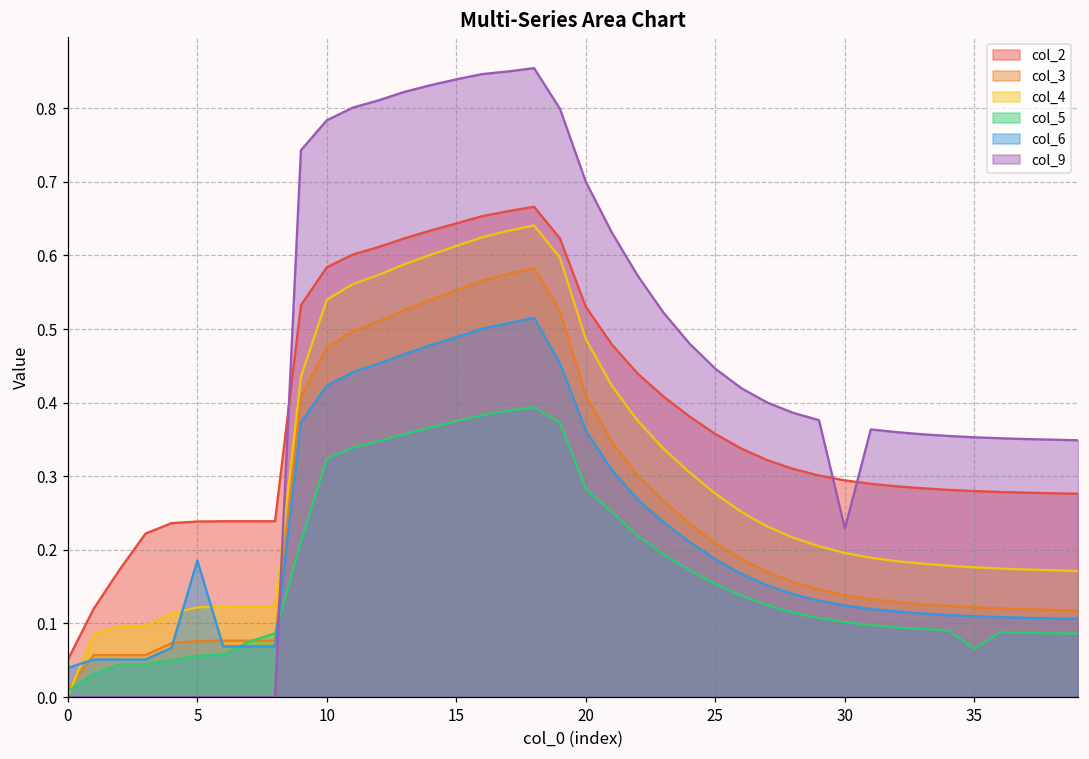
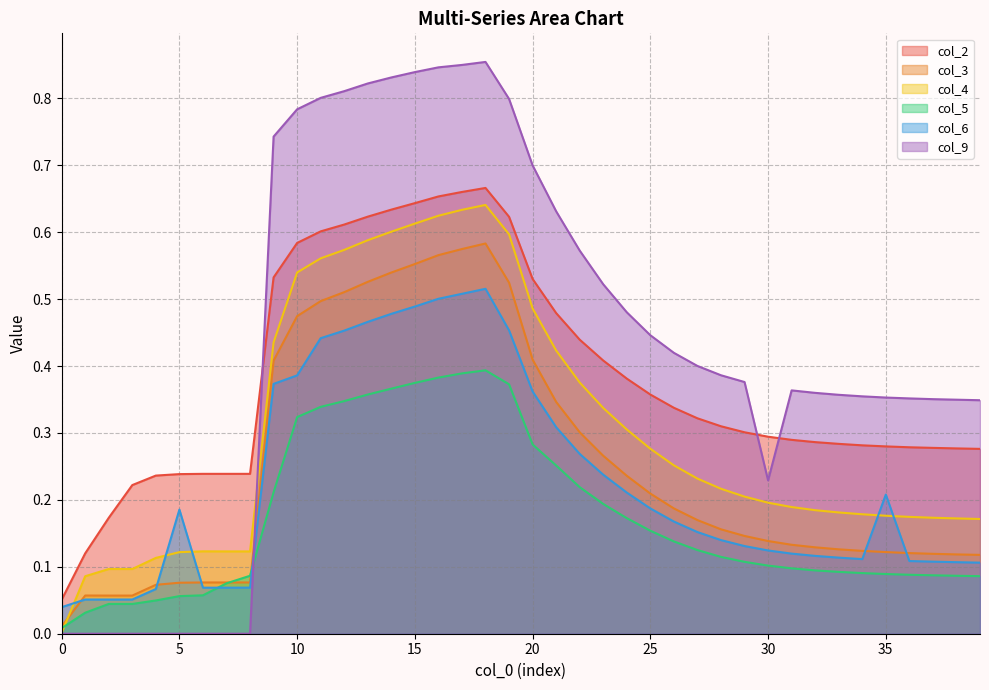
col_6, 10: 0.42 -> 0.39
col_5, 35: 0.07 -> 0.09
col_6, 35: 0.11 -> 0.21
